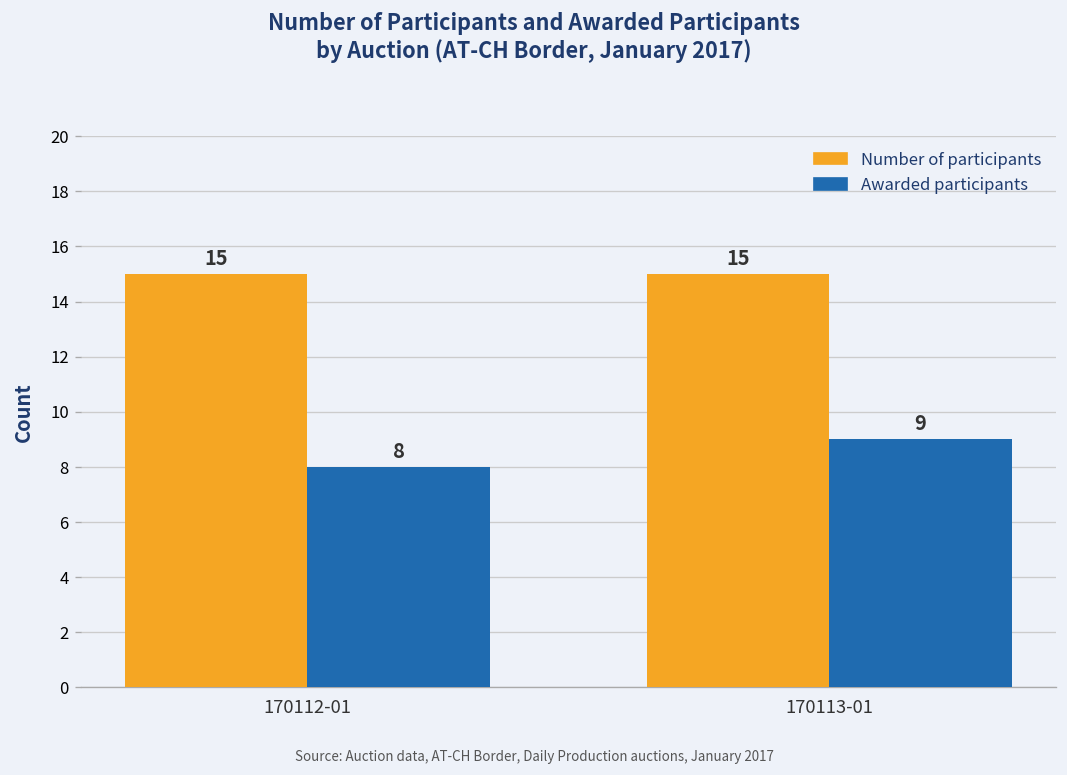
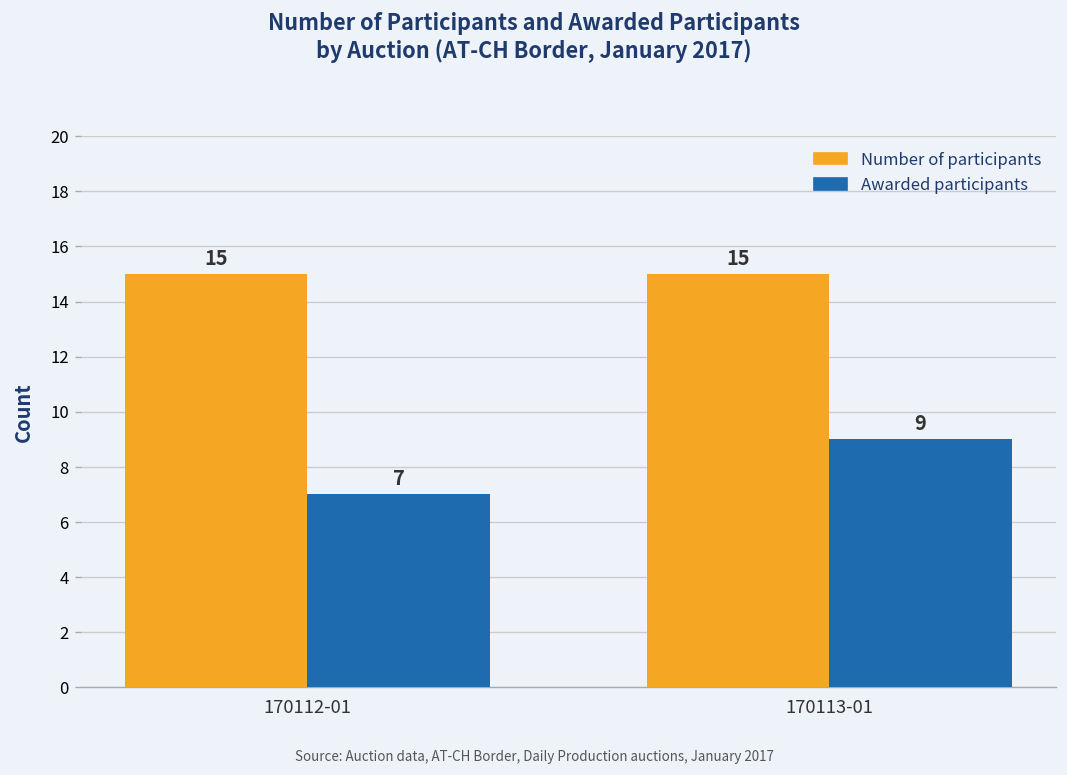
Awarded participants, 170112-01: 8 -> 7
